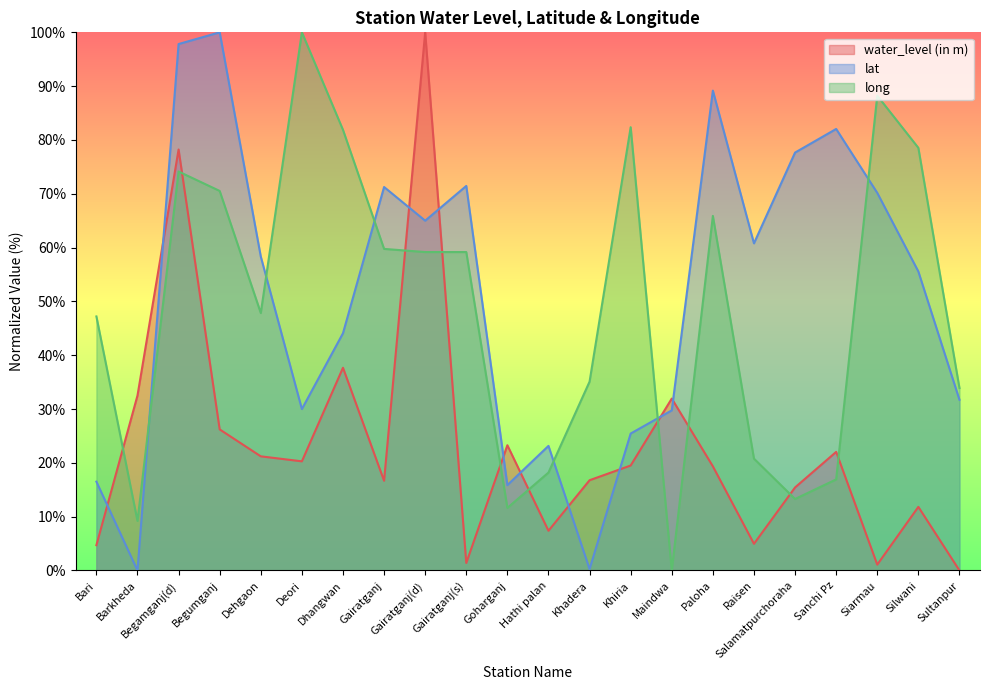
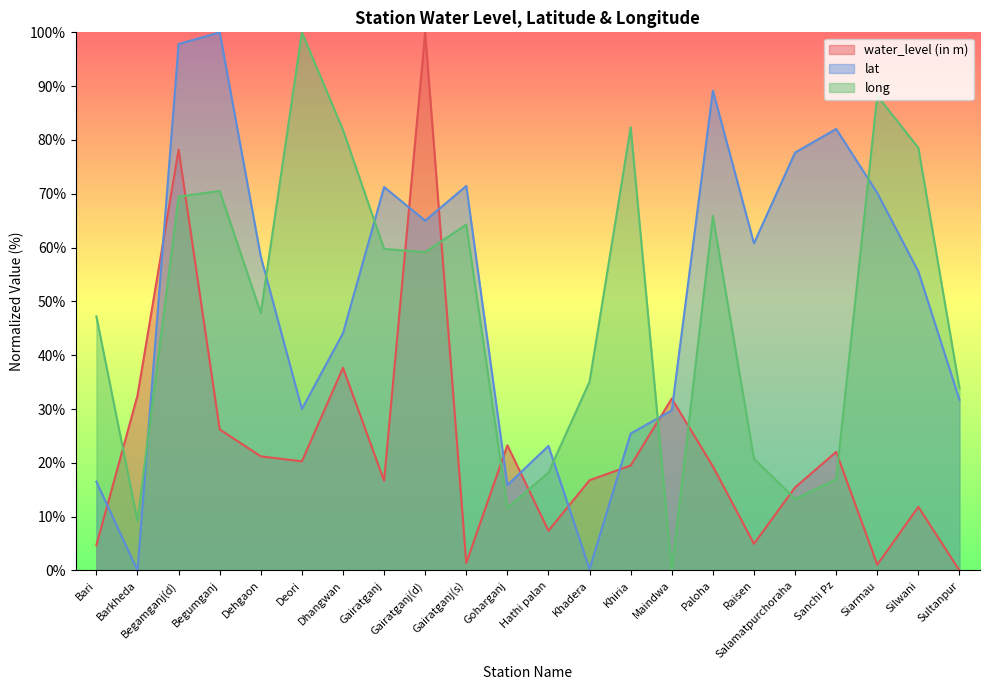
long, Begamganj(d): 74% -> 69%
long, Gairatganj(s): 59% -> 64%
